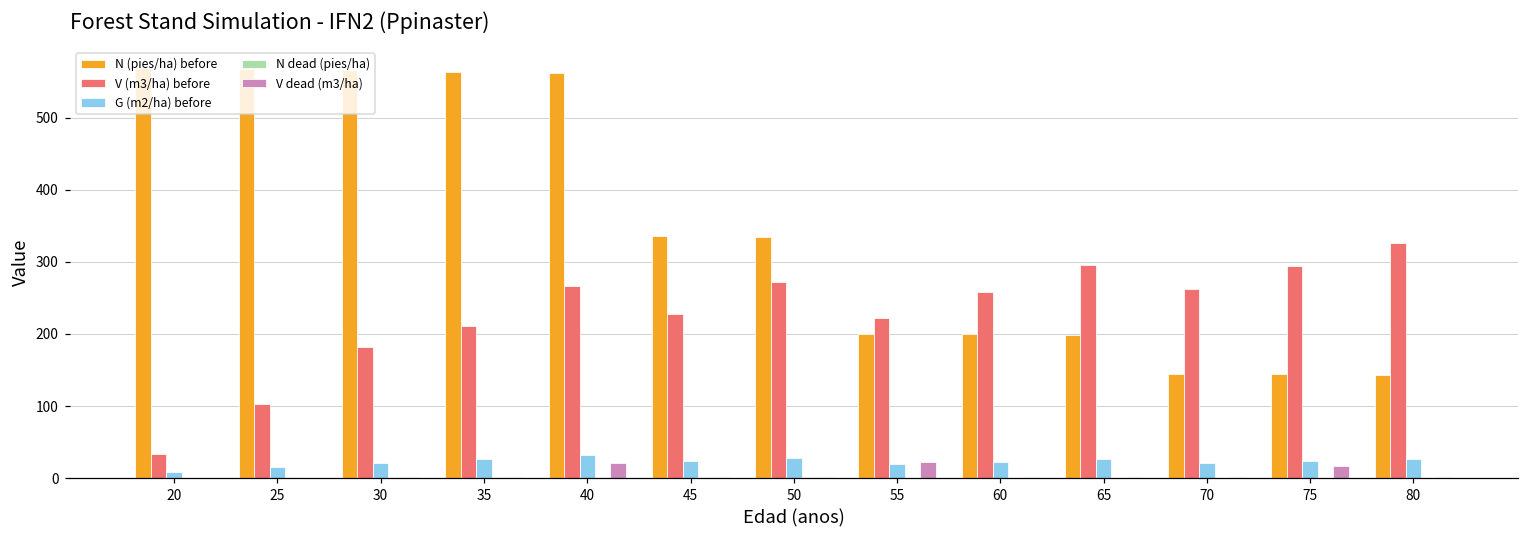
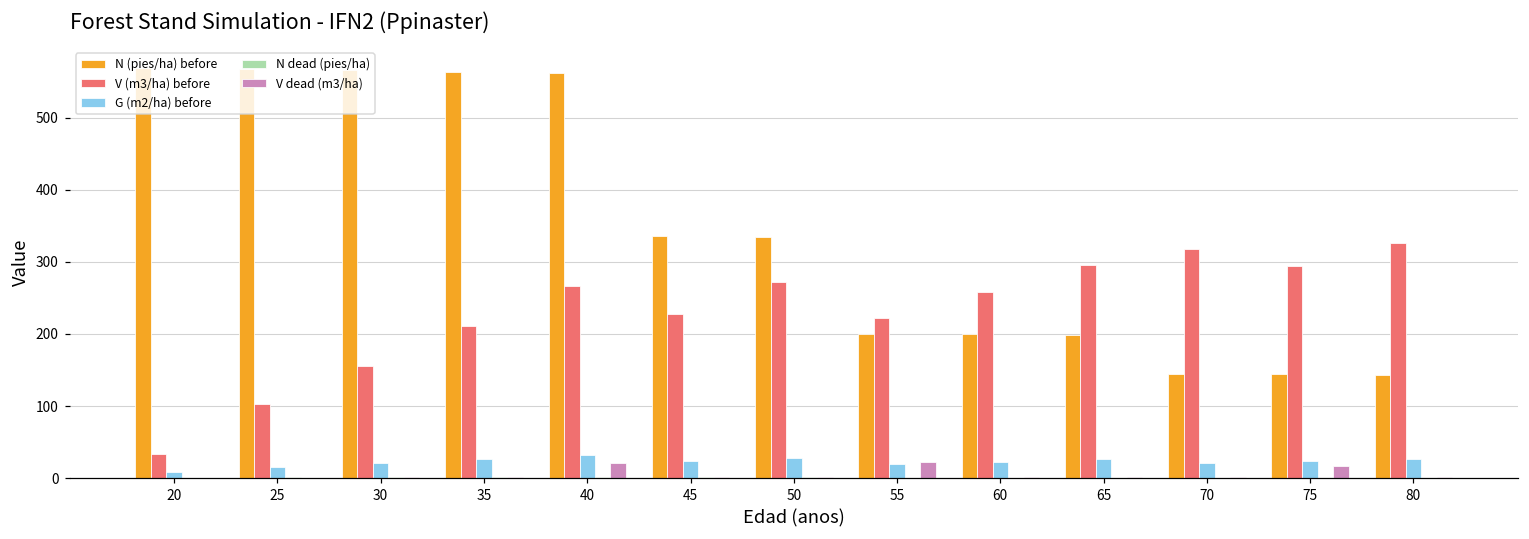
V (m3/ha) before, 30: 180 -> 160
V (m3/ha) before, 70: 260 -> 320
